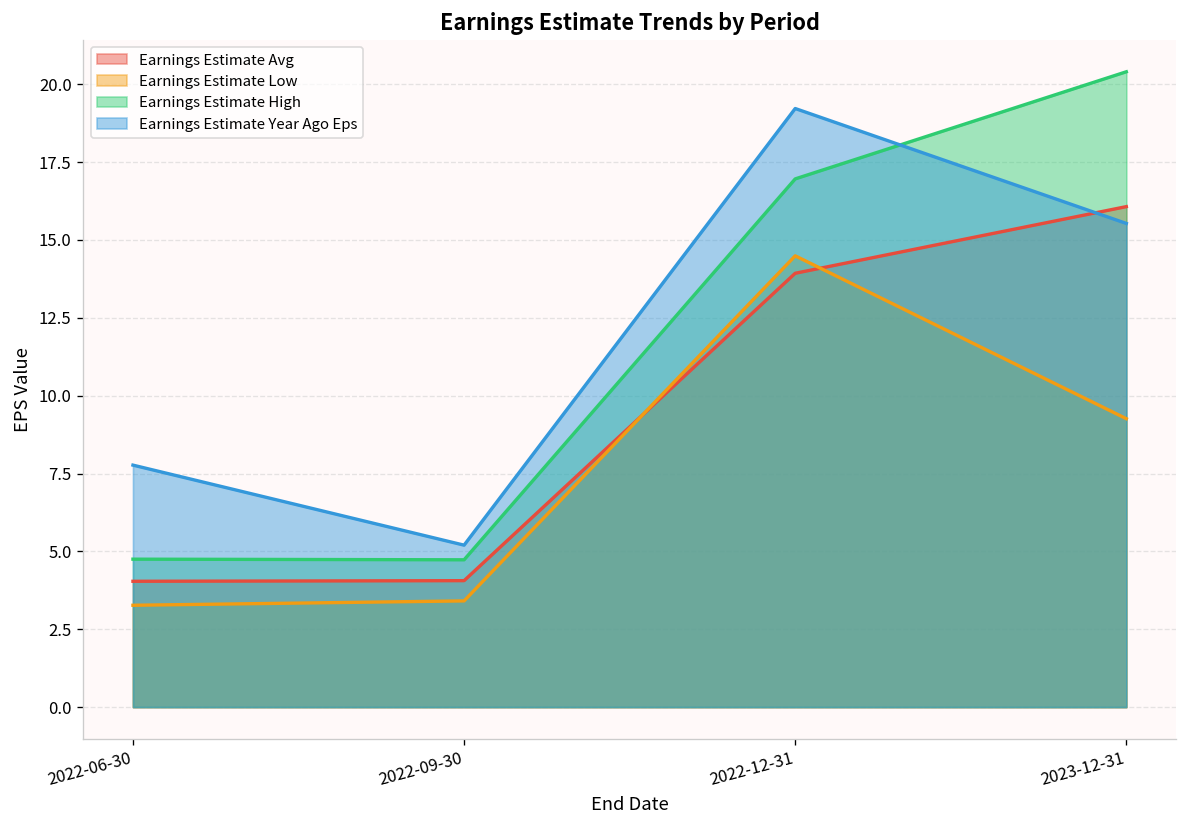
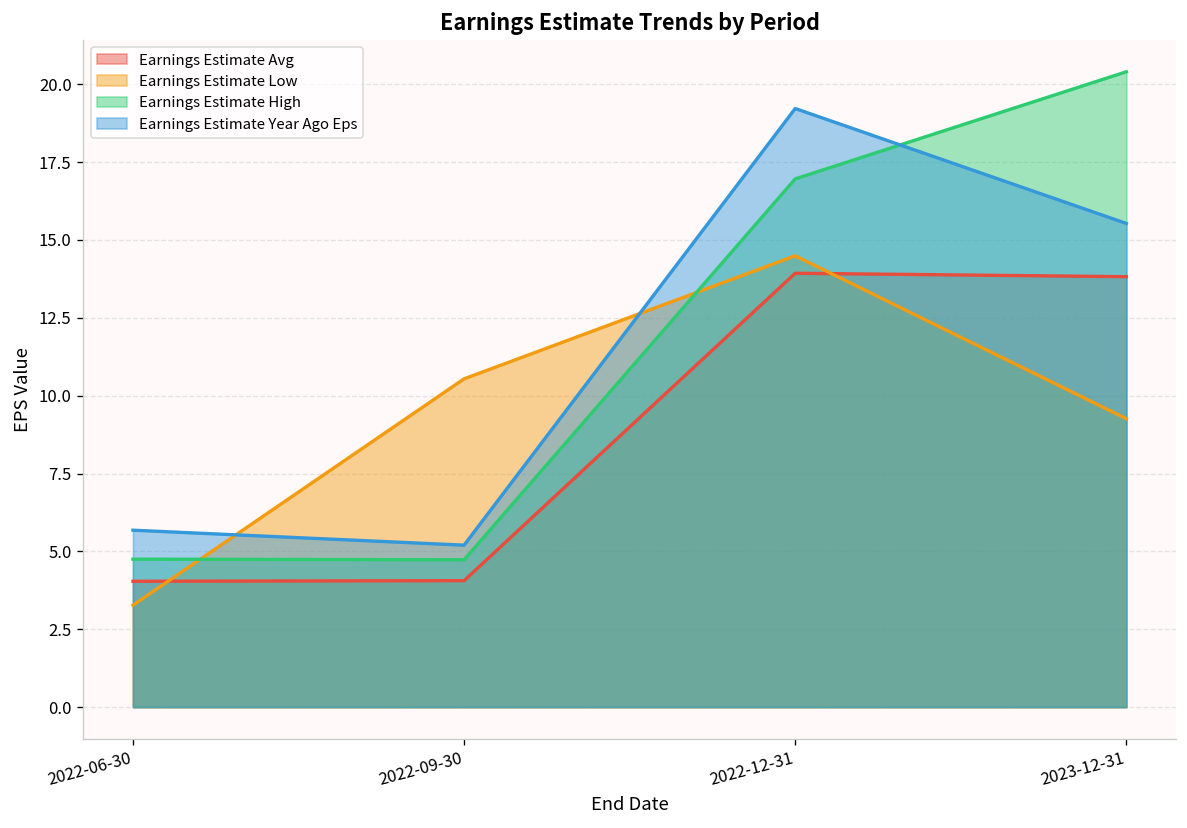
Earnings Estimate Year Ago Eps, 2022-06-30: 7.8 -> 5.7
Earnings Estimate Low, 2022-09-30: 3.4 -> 10.5
Earnings Estimate Avg, 2023-12-31: 16.1 -> 13.8
